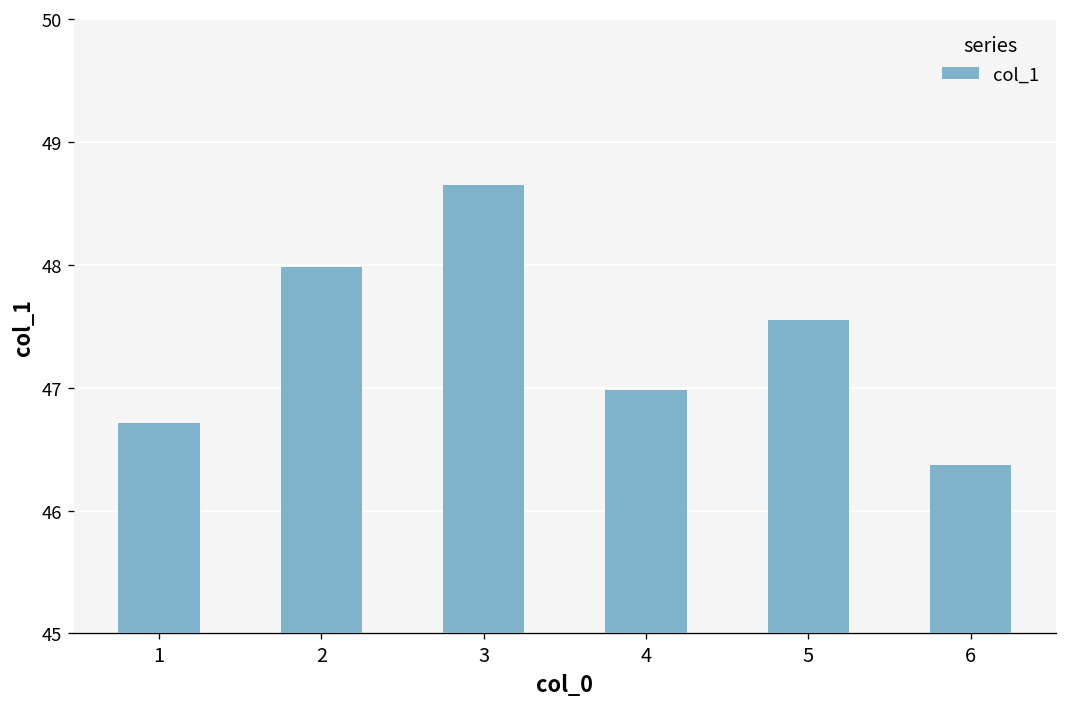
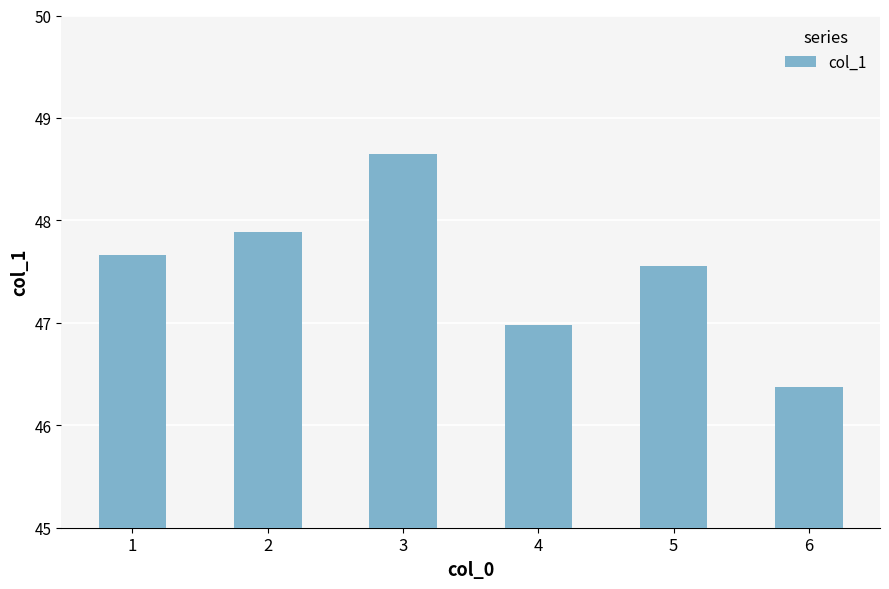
1: 46.71 -> 47.66
2: 47.98 -> 47.89
